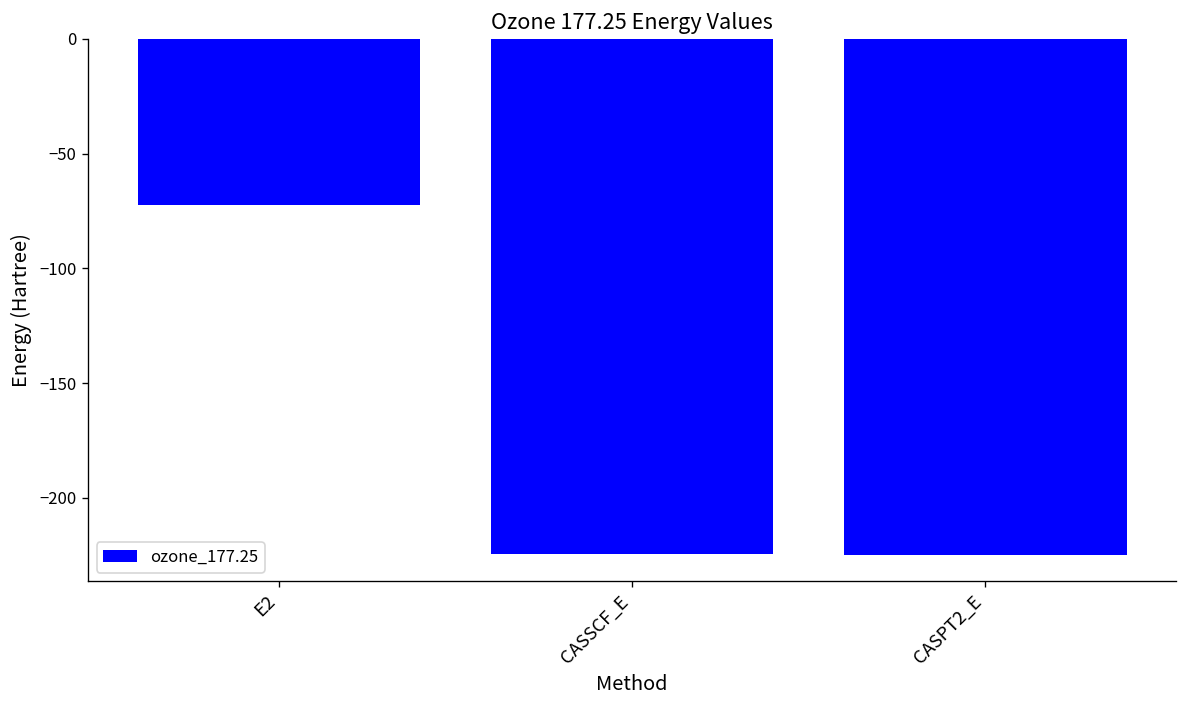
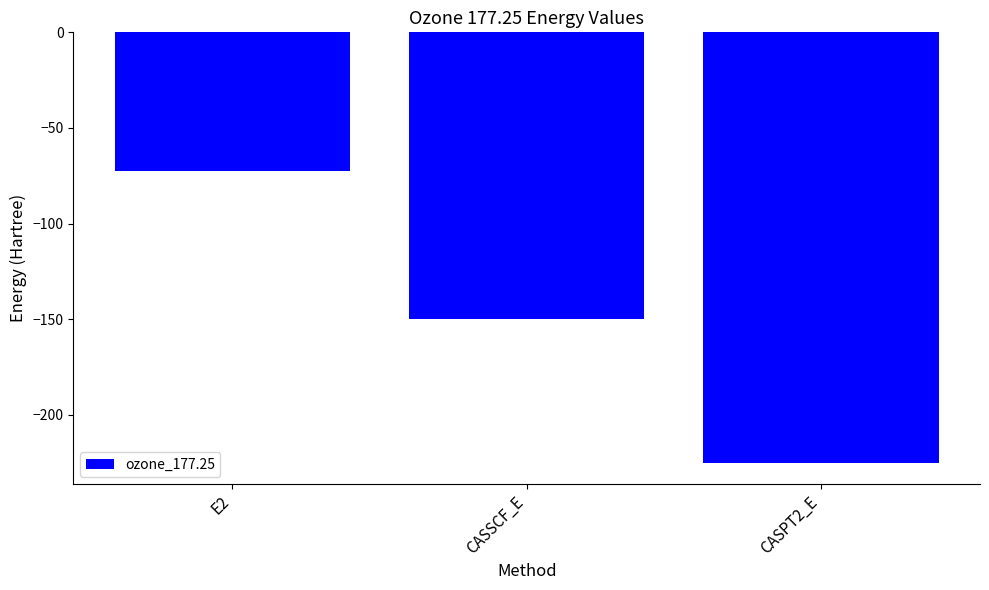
CASSCF_E: -224 -> -150
